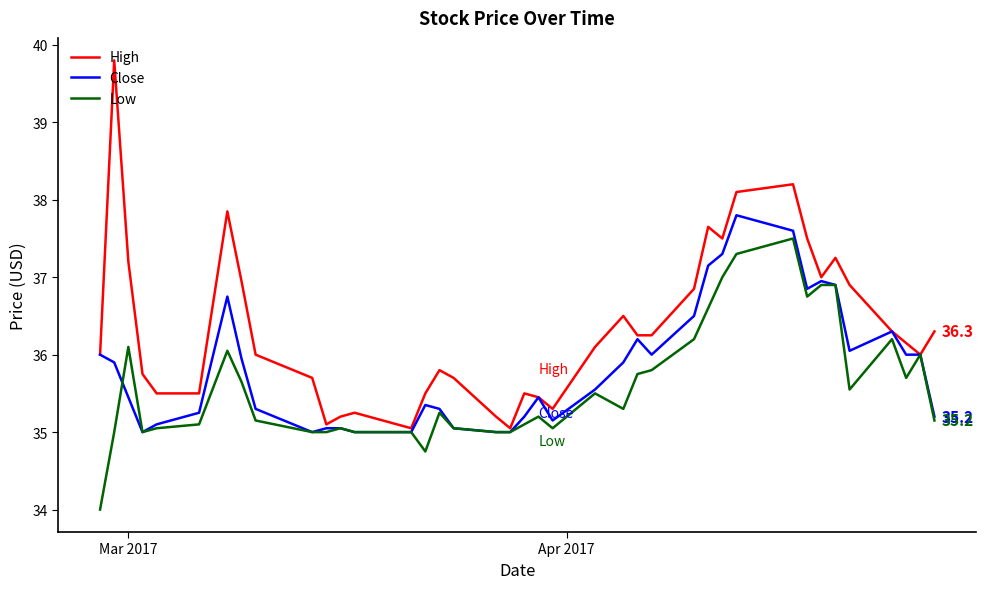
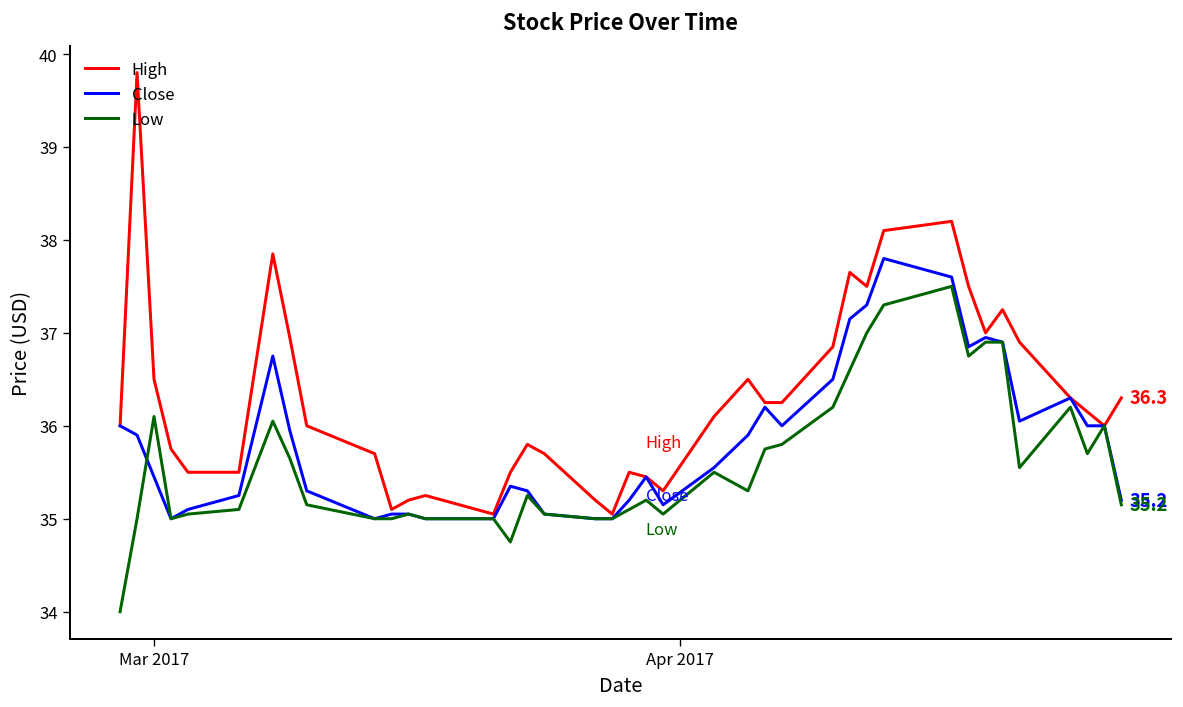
High, Mar 2017: 37.2 -> 36.5
